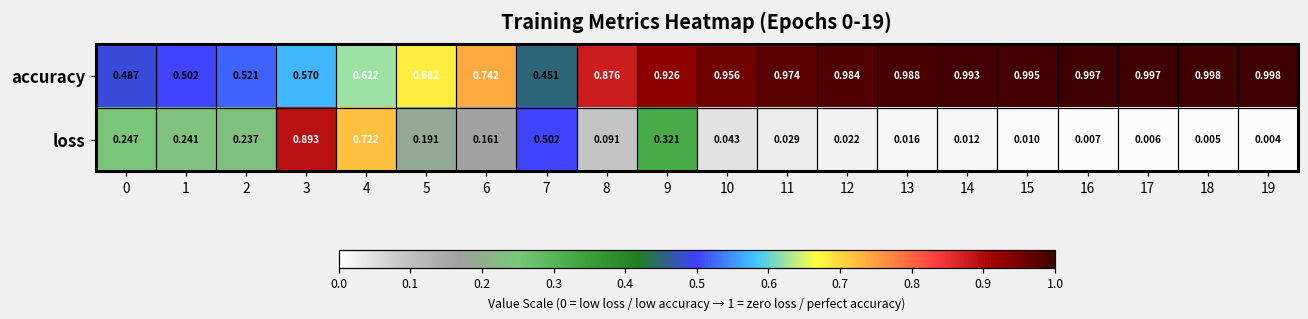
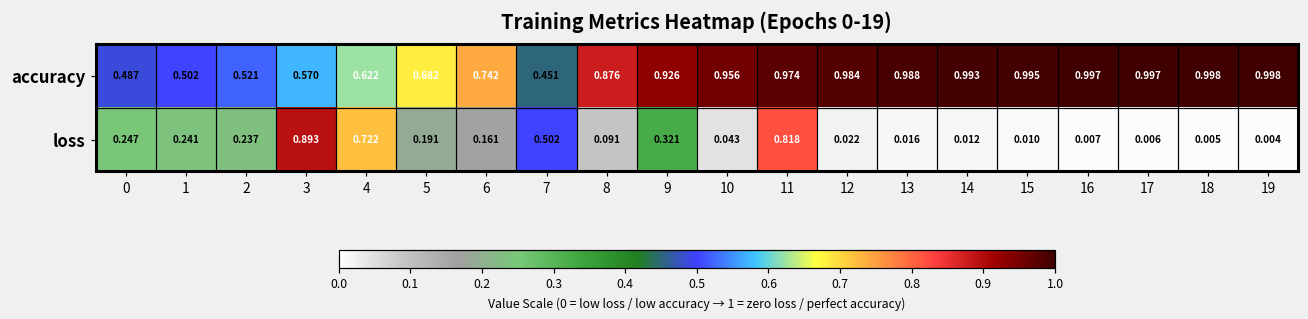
loss, 11: 0.029 -> 0.818
